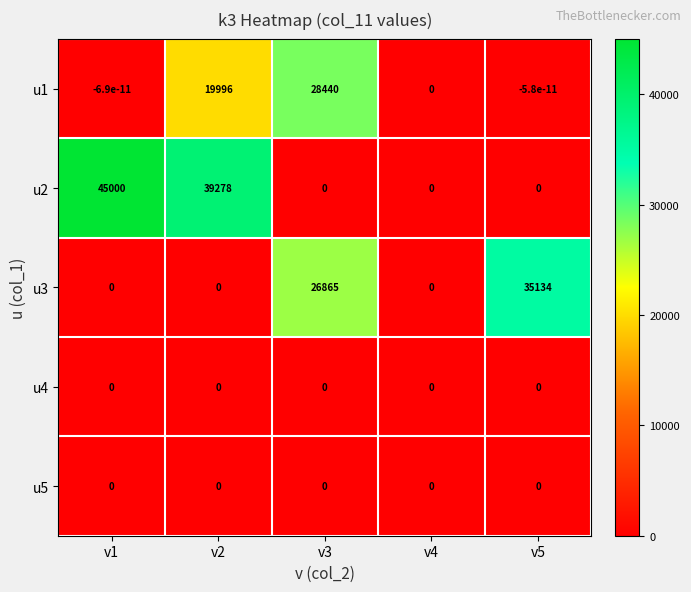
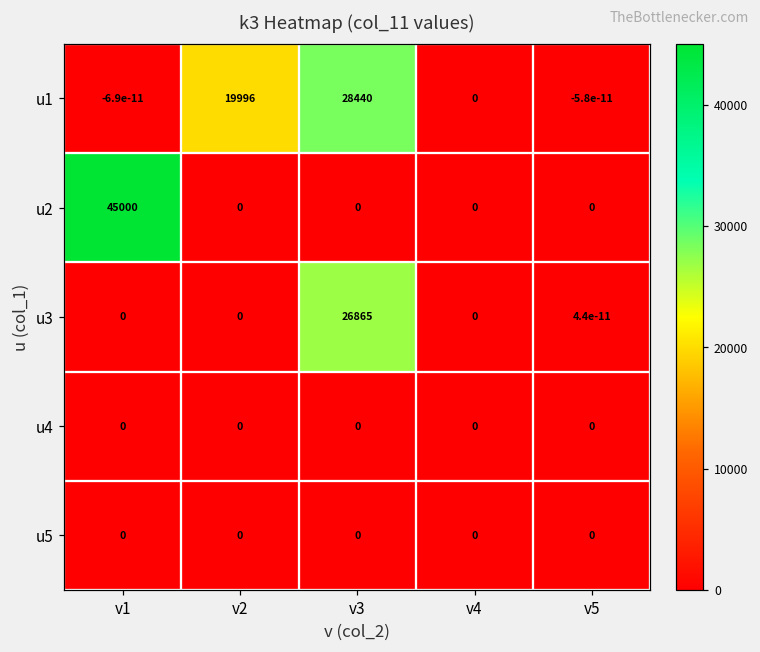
u2, v2: 39278 -> 0
u3, v5: 35134 -> 4.4e-11
